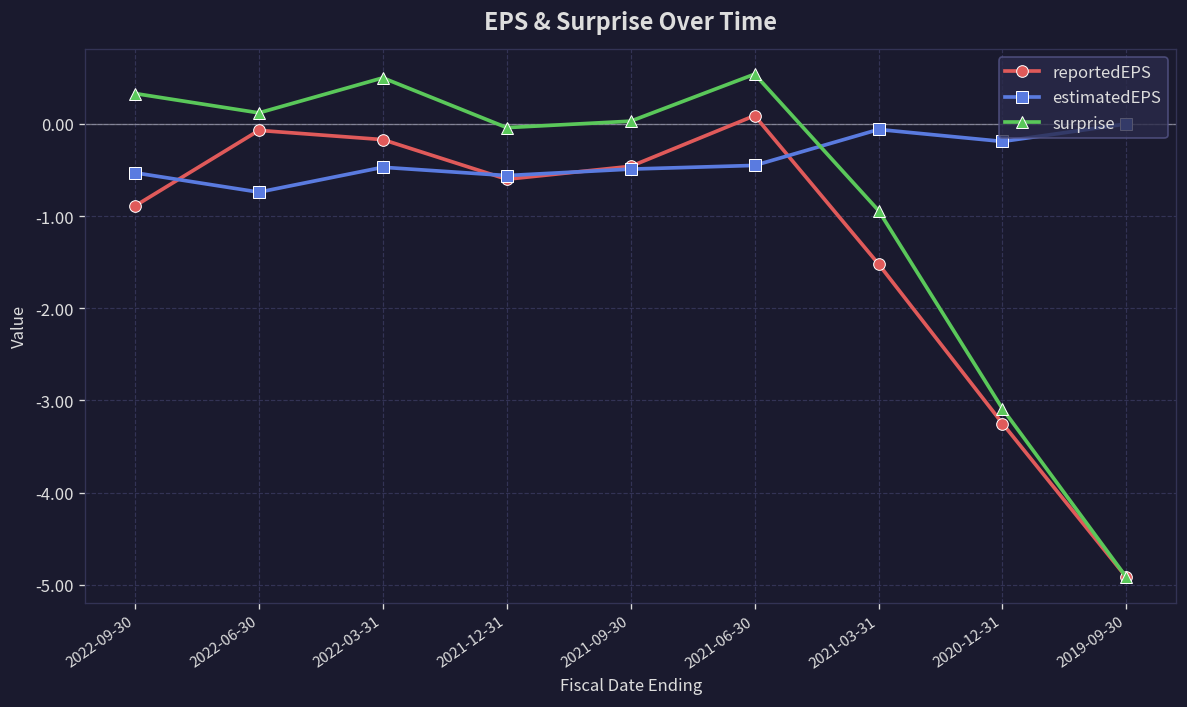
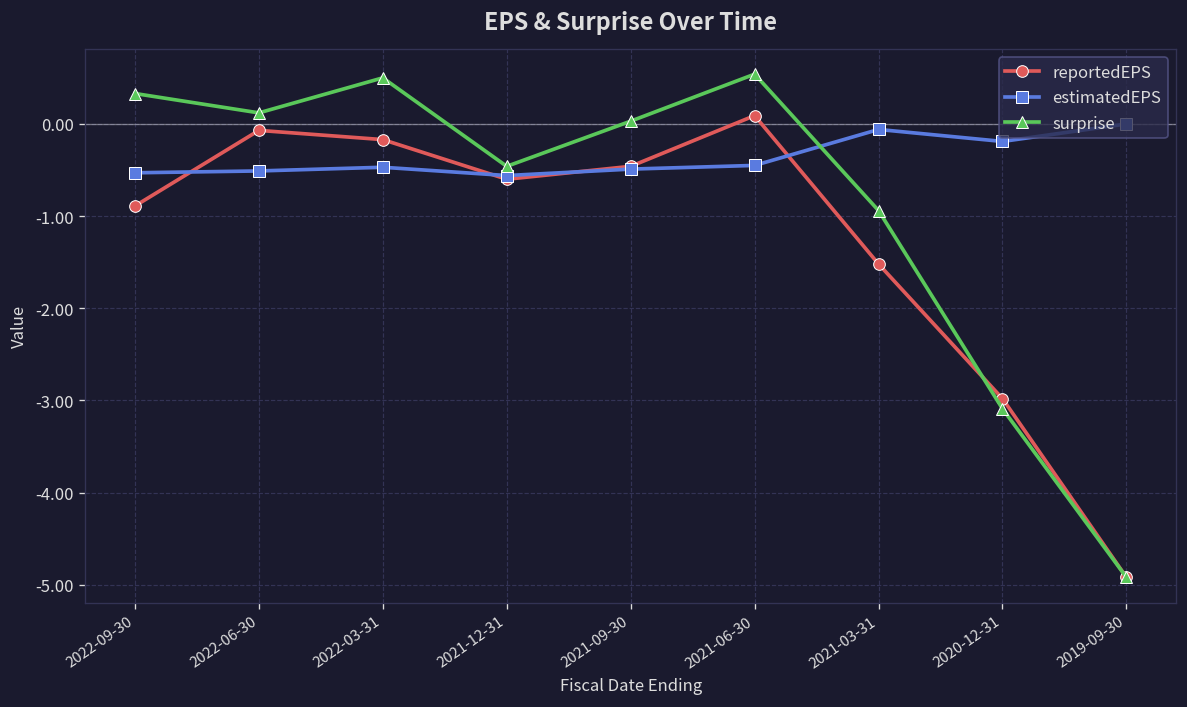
estimatedEPS, 2022-06-30: -0.7 -> -0.5
surprise, 2021-12-31: 0.0 -> -0.5
reportedEPS, 2020-12-31: -3.3 -> -3.0
